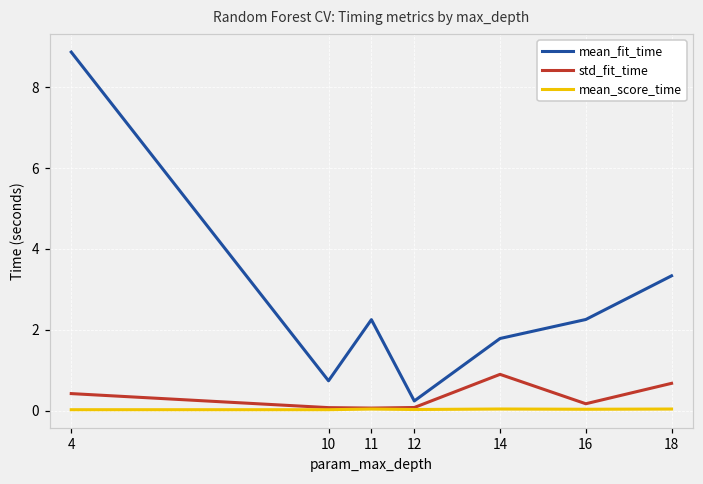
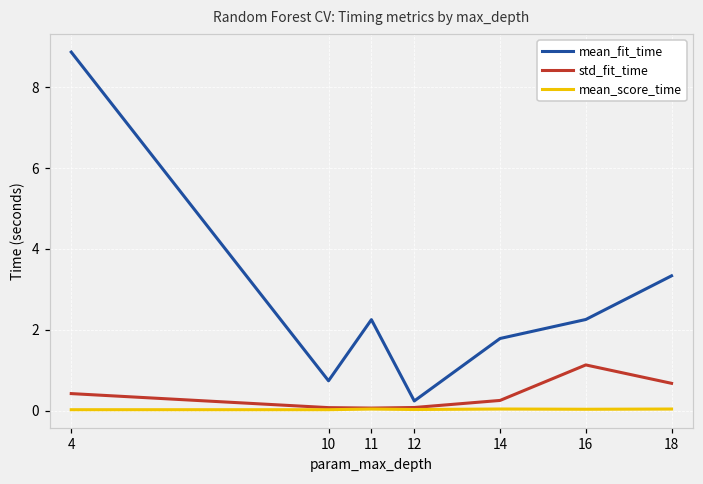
std_fit_time, 14: 0.9 -> 0.3
std_fit_time, 16: 0.2 -> 1.1
